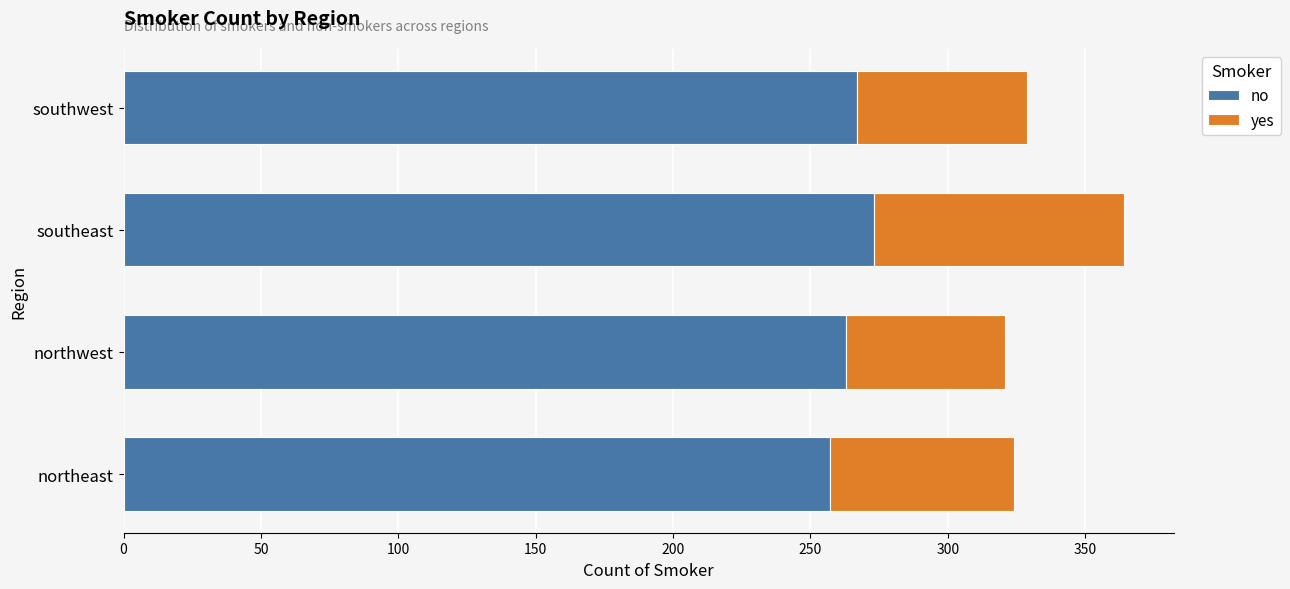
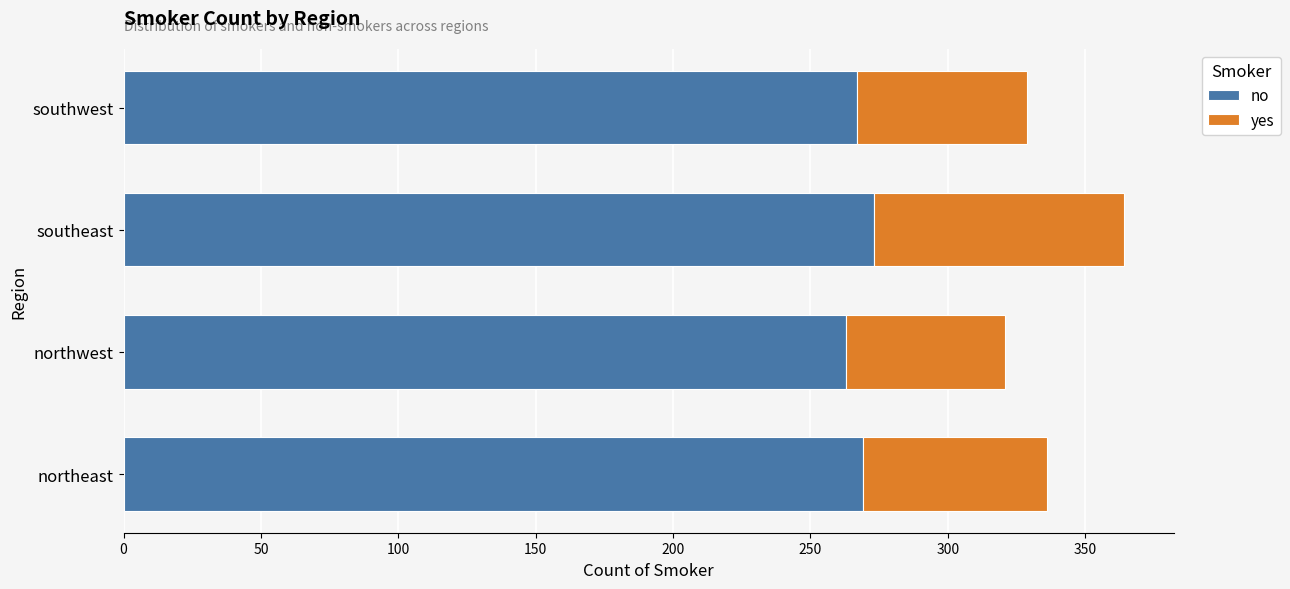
no, northeast: 257 -> 269
